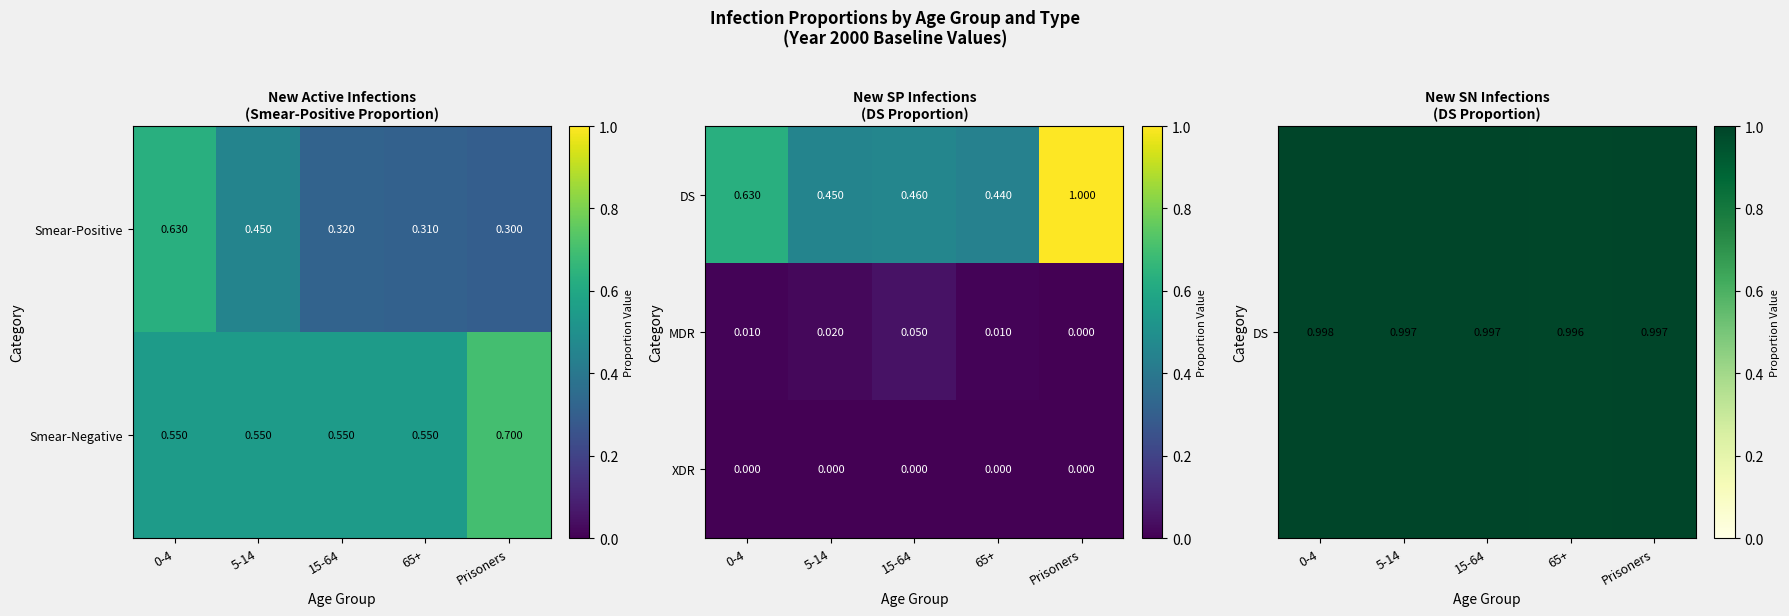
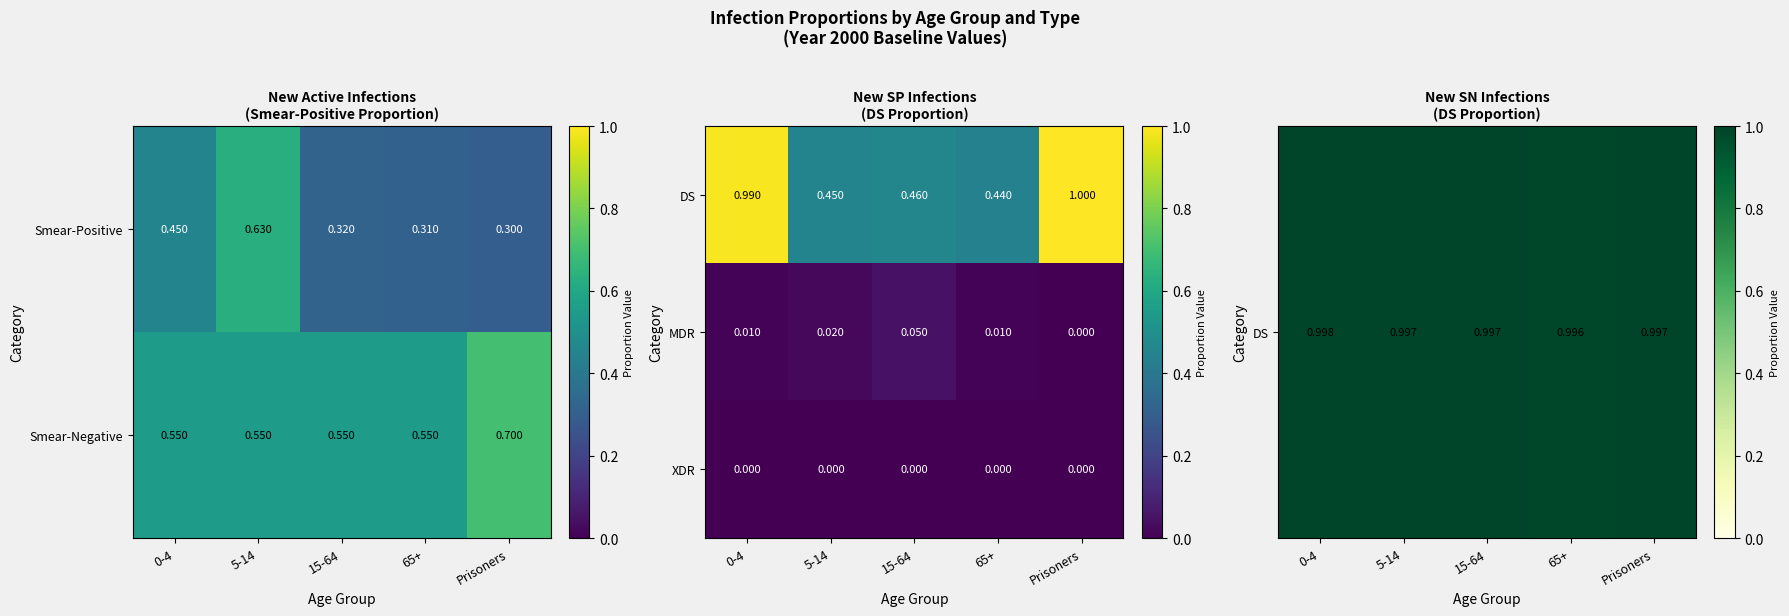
New Active Infections (Smear-Positive Proportion), Smear-Positive, 0-4: 0.630 -> 0.450
New Active Infections (Smear-Positive Proportion), Smear-Positive, 5-14: 0.450 -> 0.630
New SP Infections (DS Proportion), DS, 0-4: 0.630 -> 0.990
